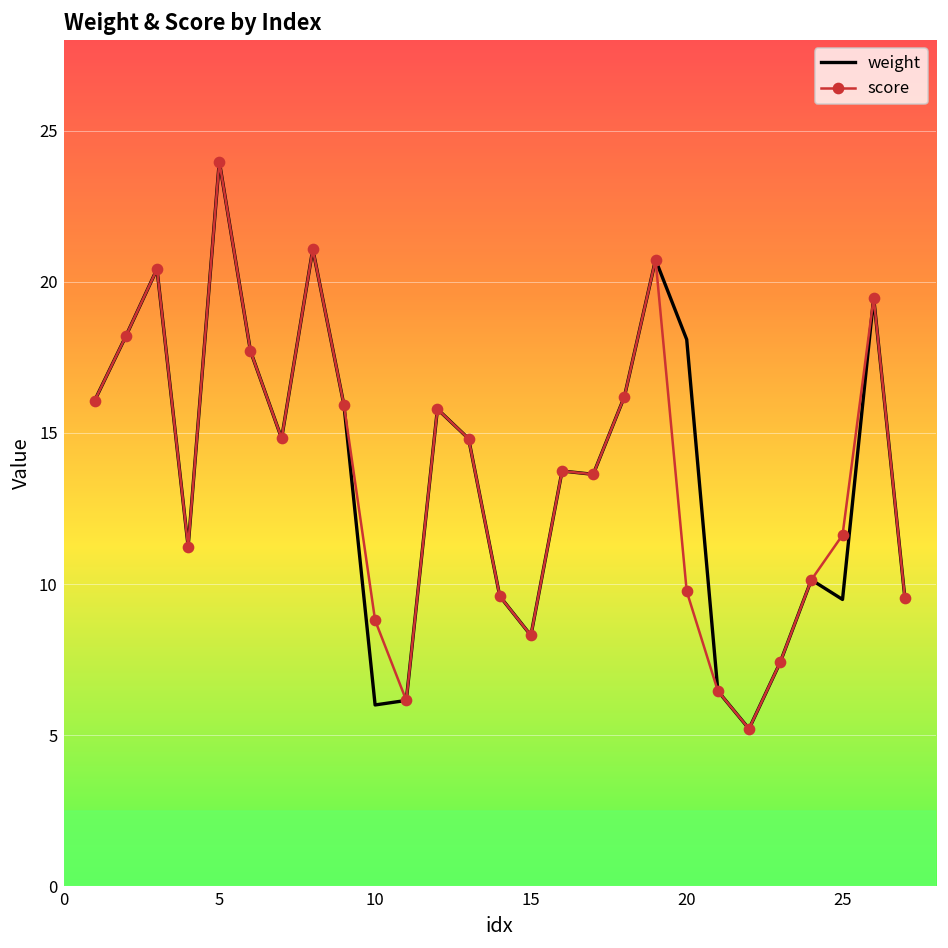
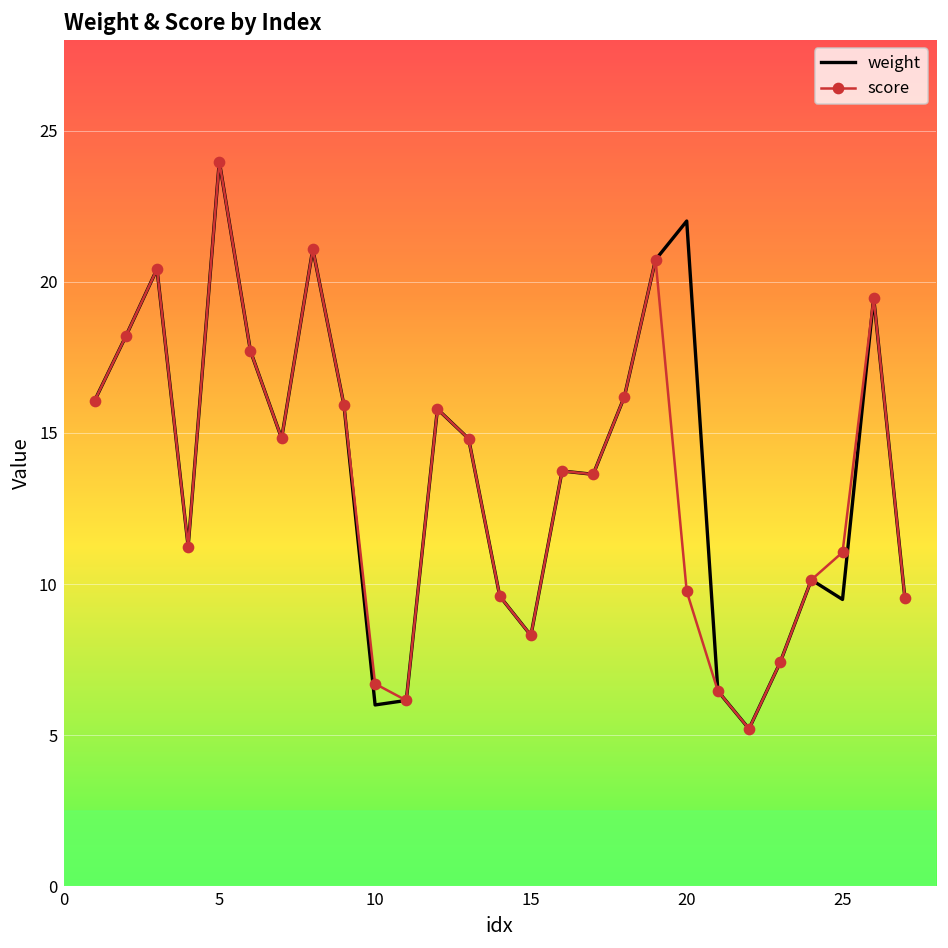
score, 10: 8.8 -> 6.7
weight, 20: 18.1 -> 22.0
score, 25: 11.6 -> 11.1
